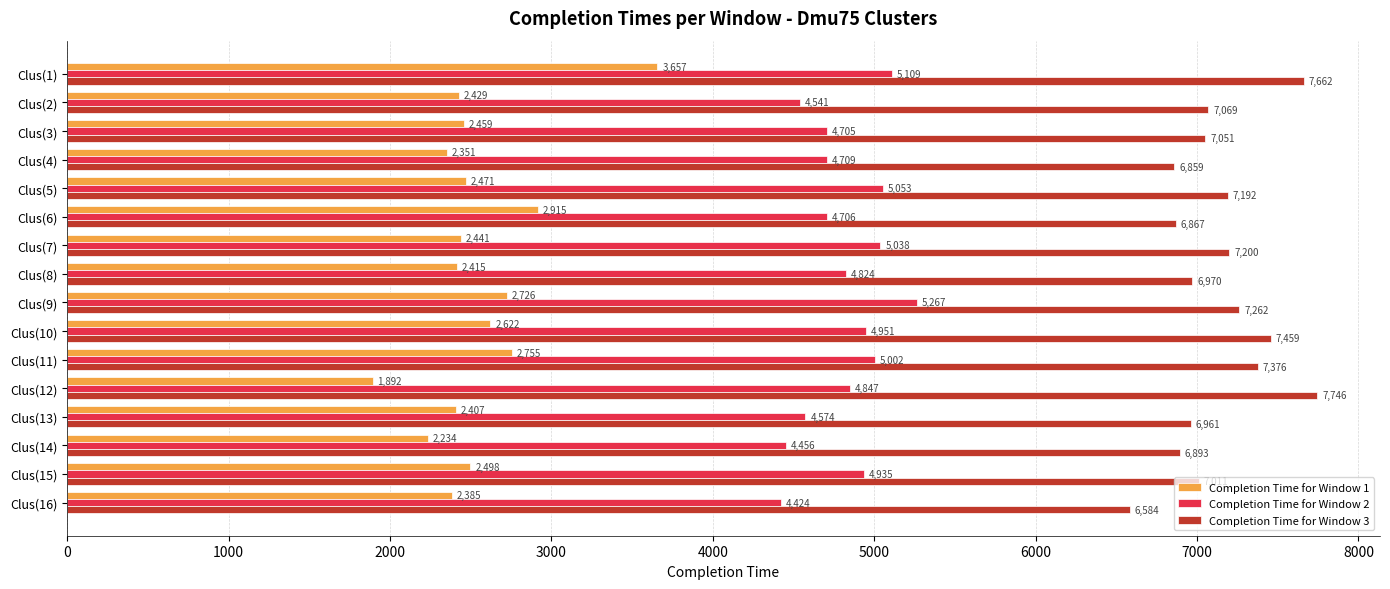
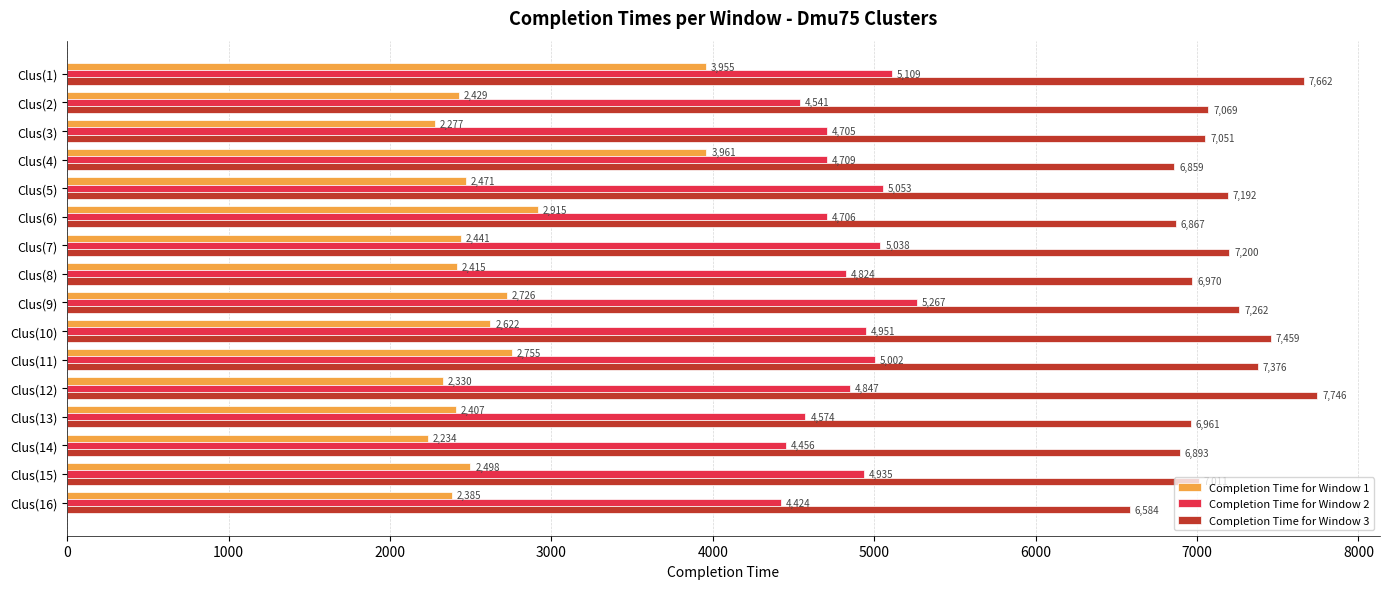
Completion Time for Window 1, Clus(1): 3,657 -> 3,955
Completion Time for Window 1, Clus(3): 2,459 -> 2,277
Completion Time for Window 1, Clus(4): 2,351 -> 3,961
Completion Time for Window 1, Clus(12): 1,892 -> 2,330
